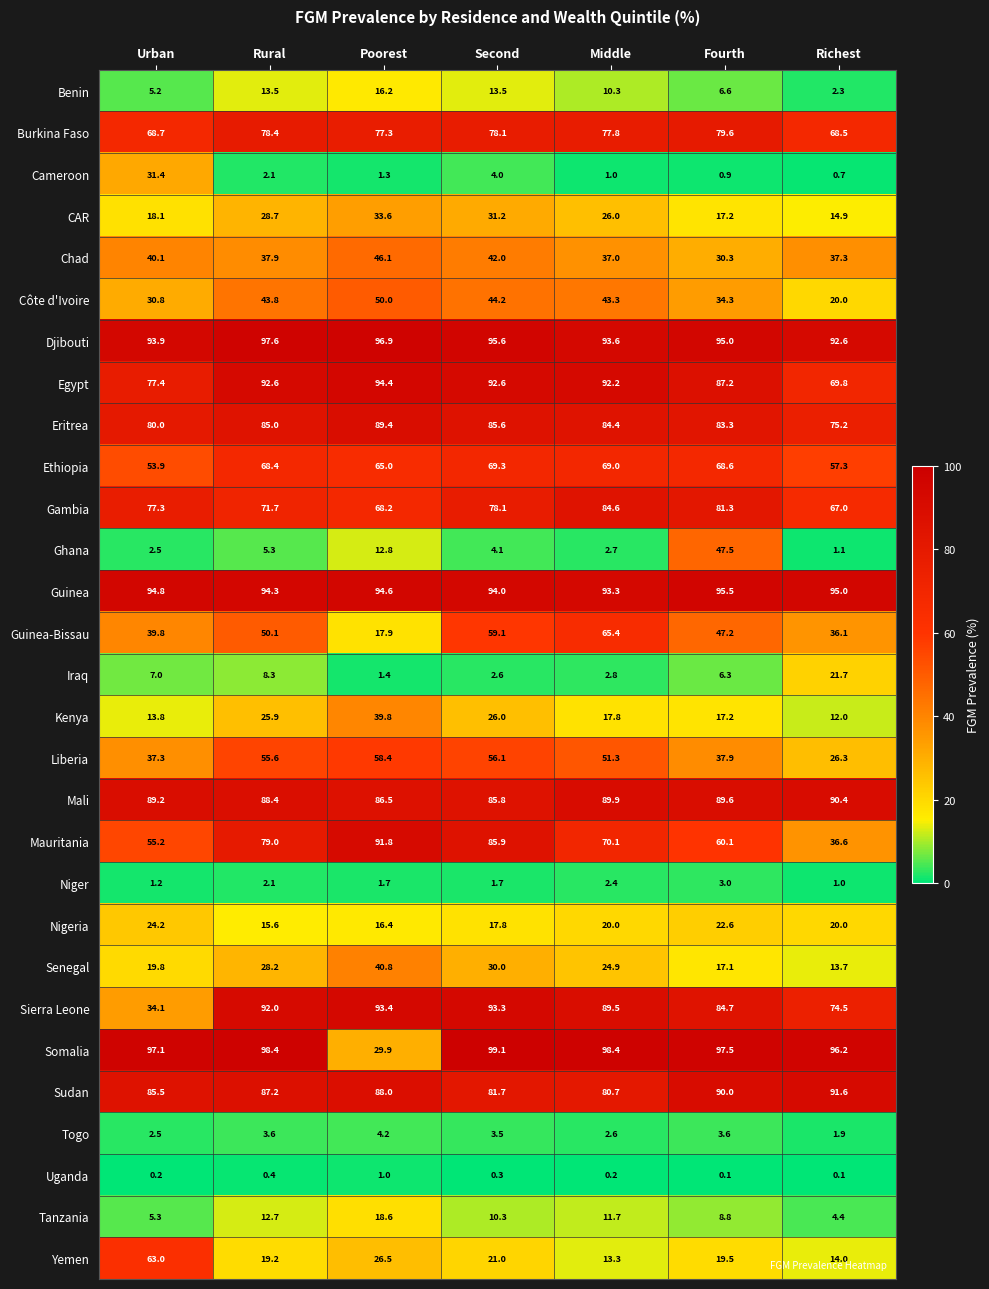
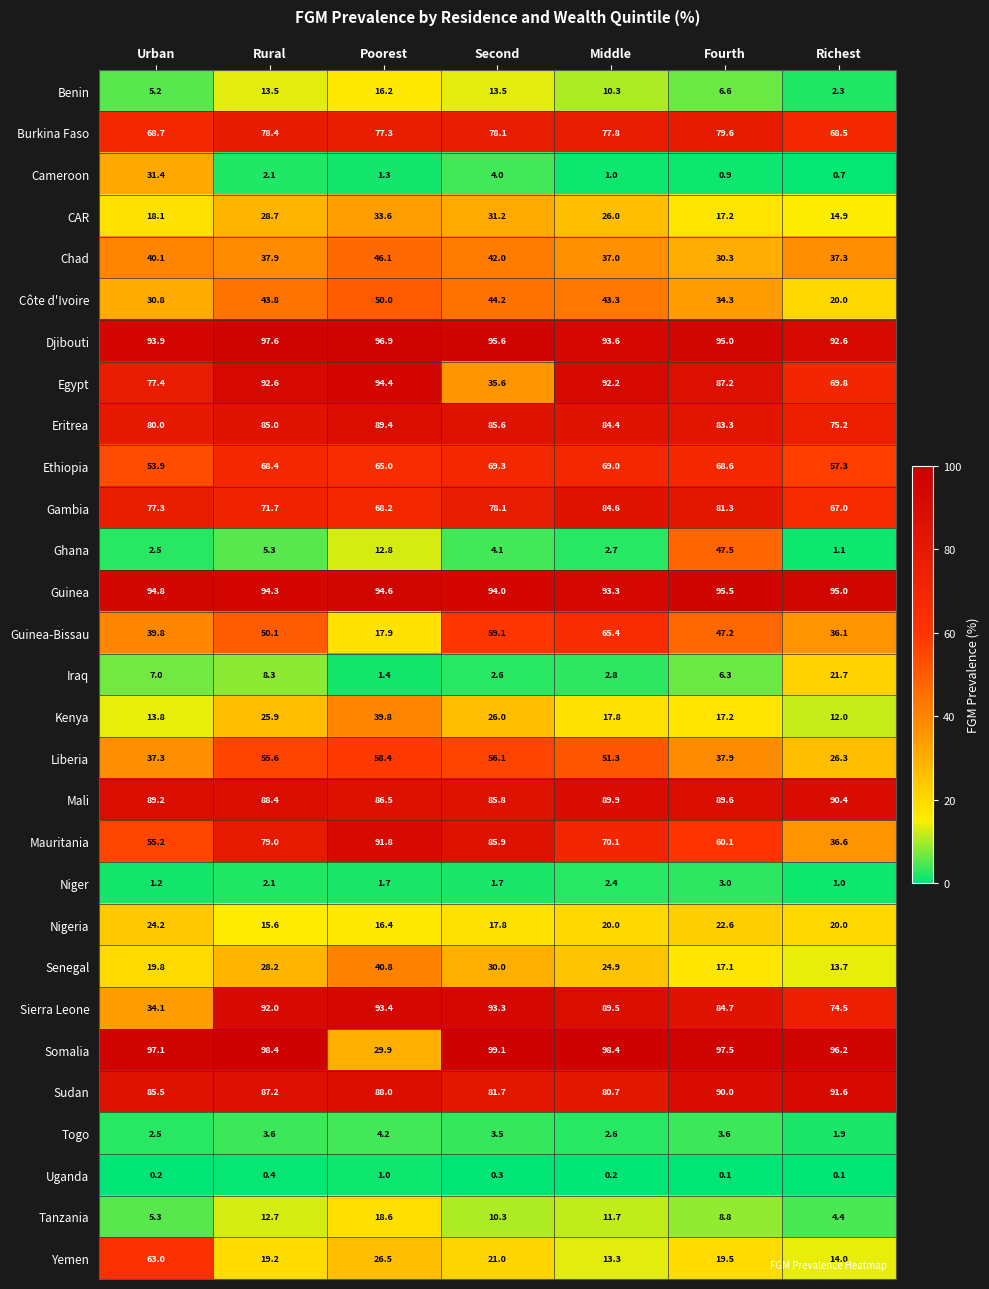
Egypt, Second: 92.6 -> 35.6
